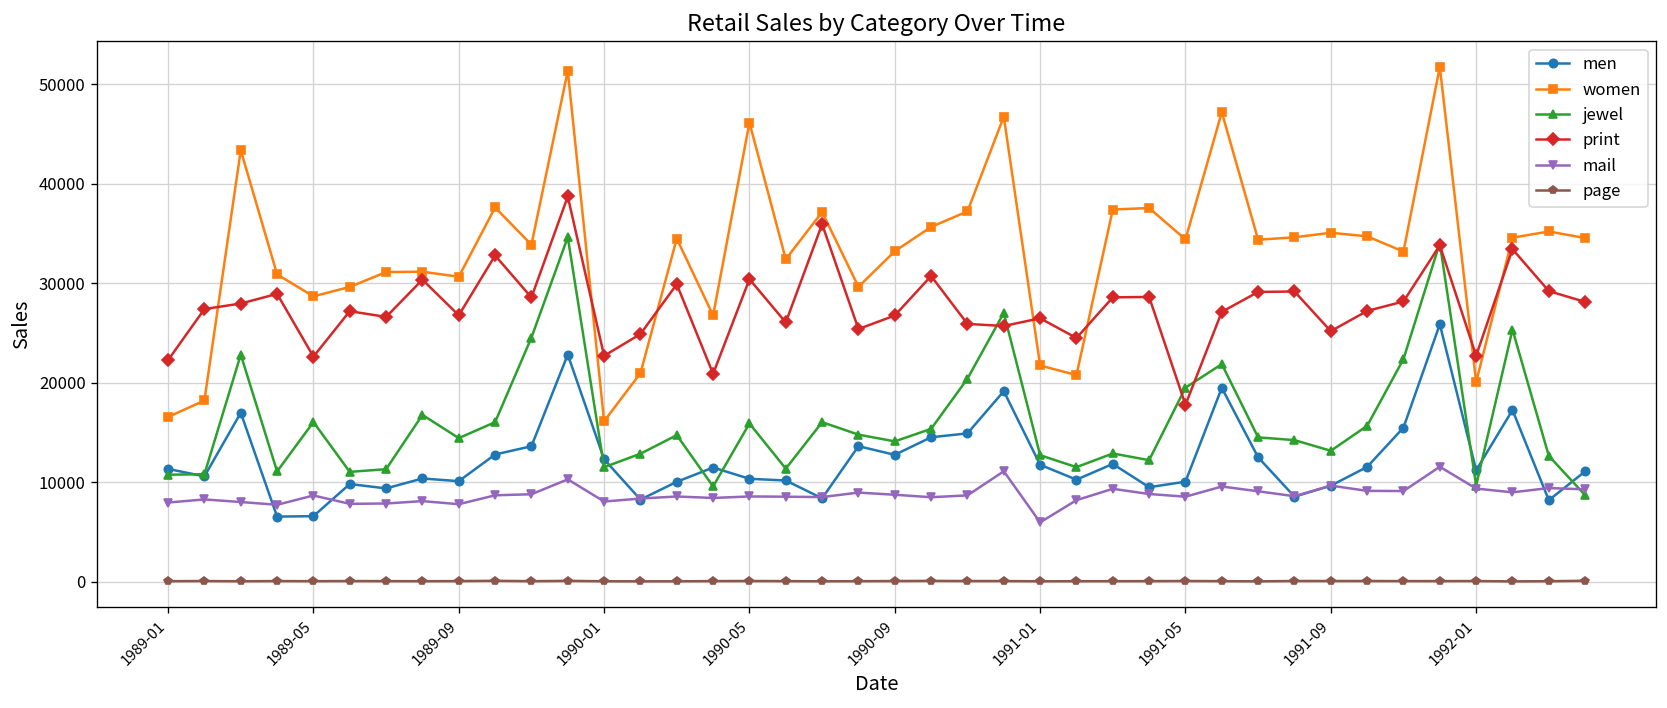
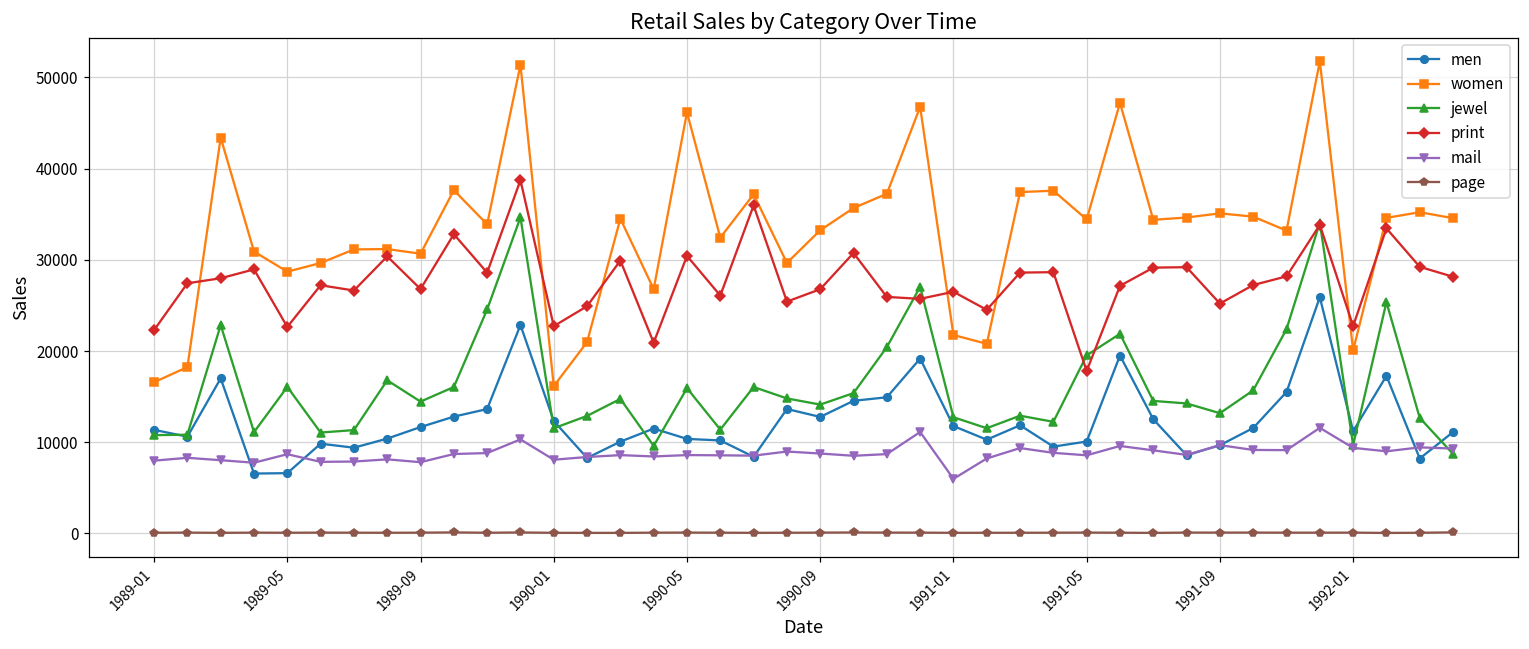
men, 1989-09: 10000 -> 12000
